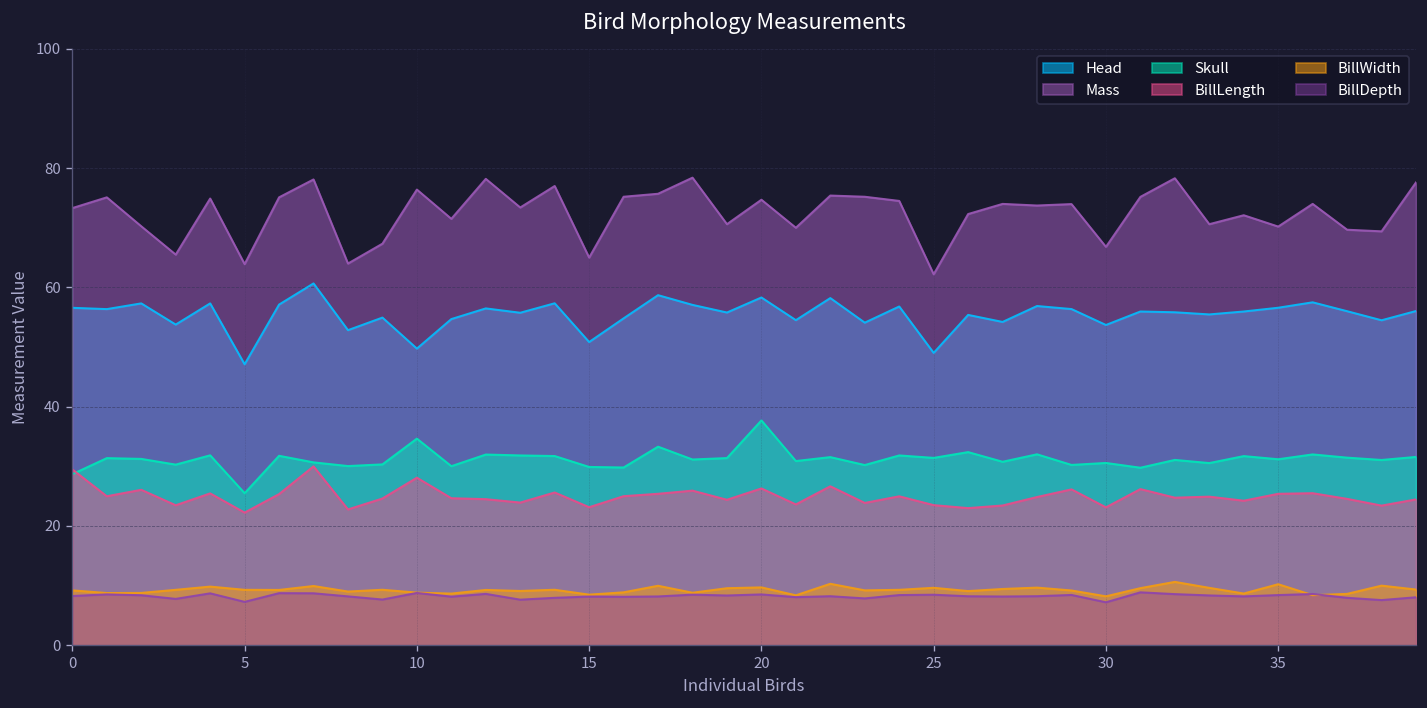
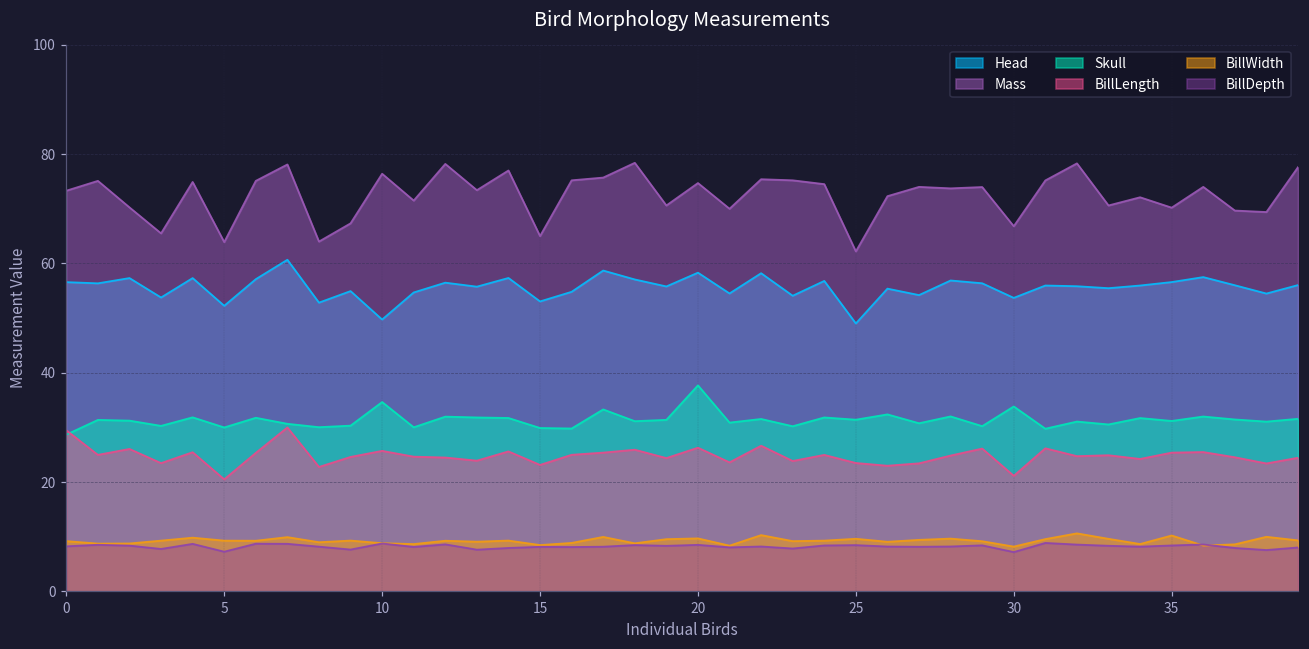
Head, 5: 47 -> 52
Skull, 5: 26 -> 30
BillLength, 5: 22 -> 21
BillLength, 10: 28 -> 26
Head, 15: 51 -> 53
Skull, 30: 31 -> 34
BillLength, 30: 23 -> 21
